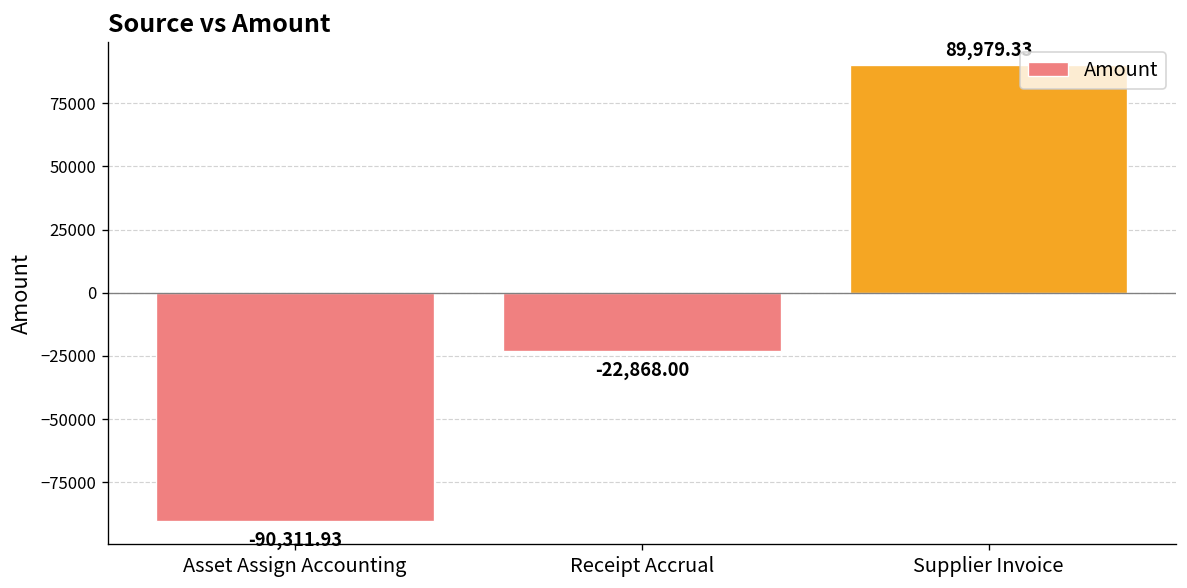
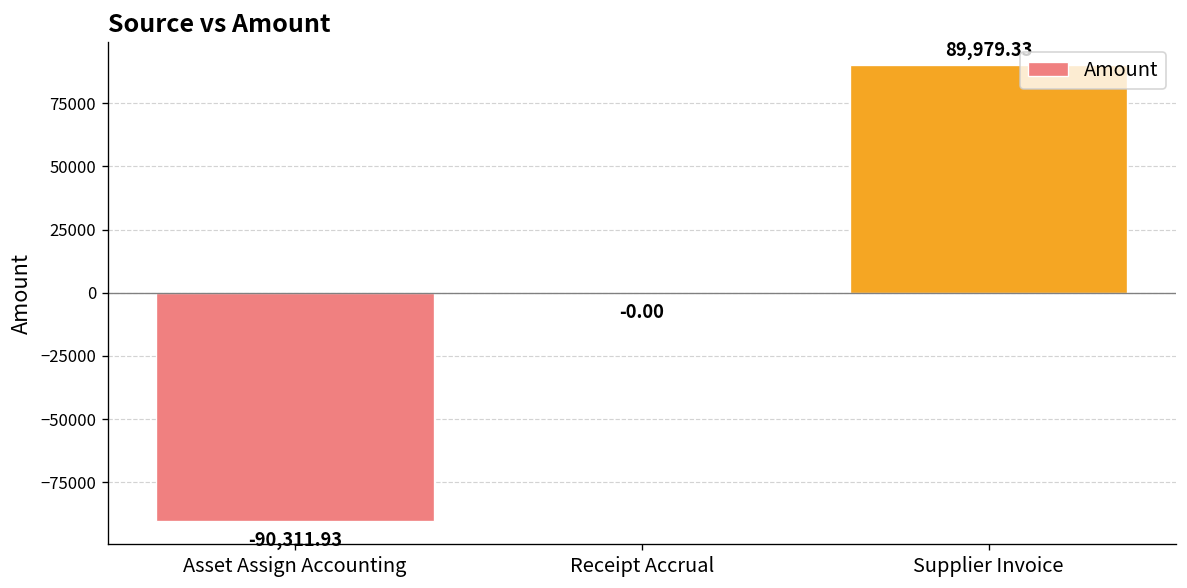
Receipt Accrual: -22,868.00 -> -0.00
